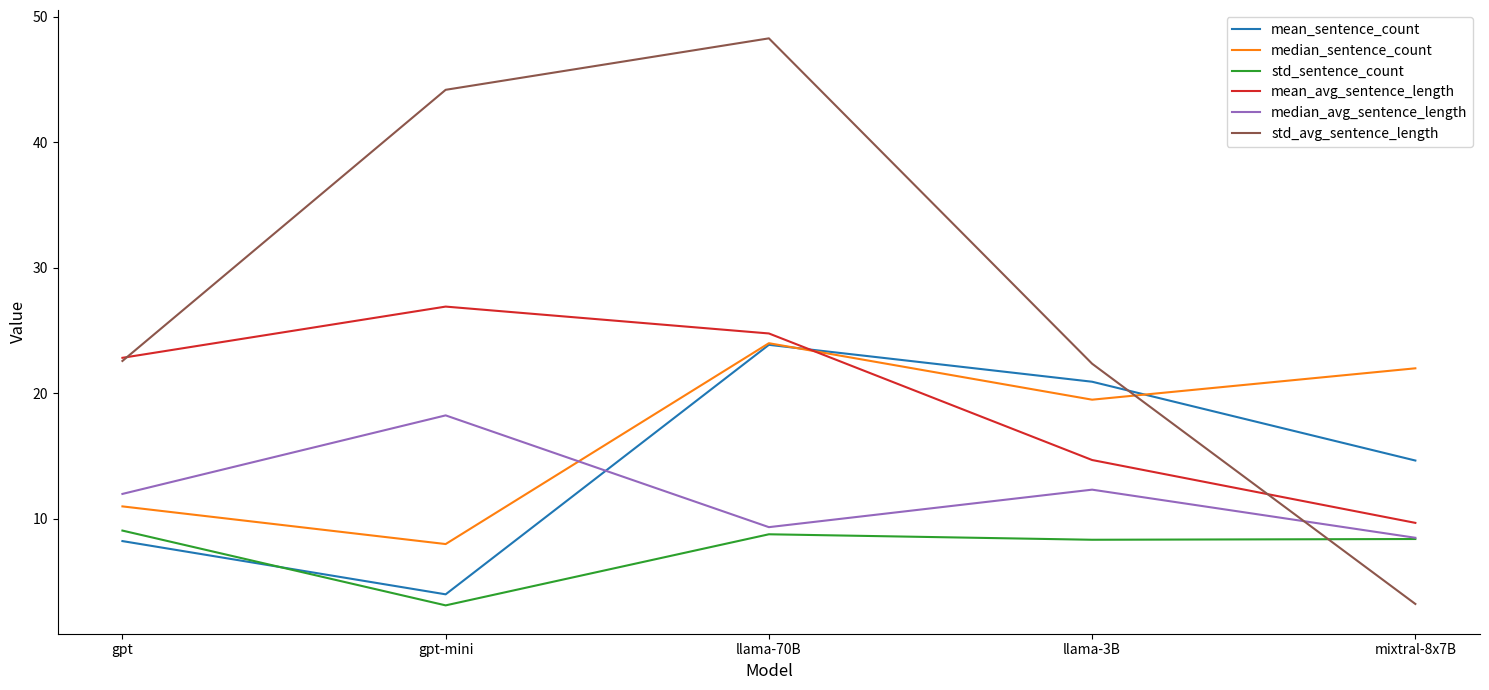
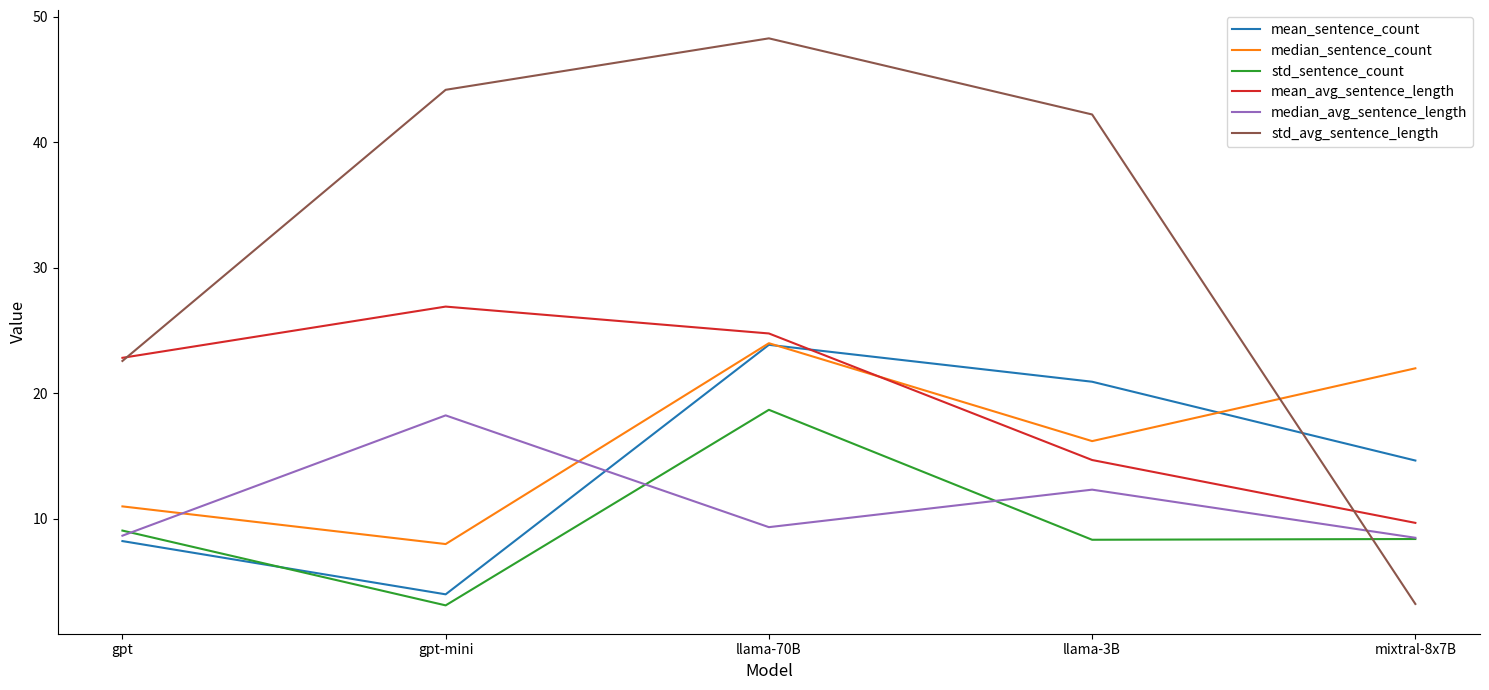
median_avg_sentence_length, gpt: 12.0 -> 8.7
std_sentence_count, llama-70B: 8.8 -> 18.7
median_sentence_count, llama-3B: 19.5 -> 16.2
std_avg_sentence_length, llama-3B: 22.4 -> 42.2
